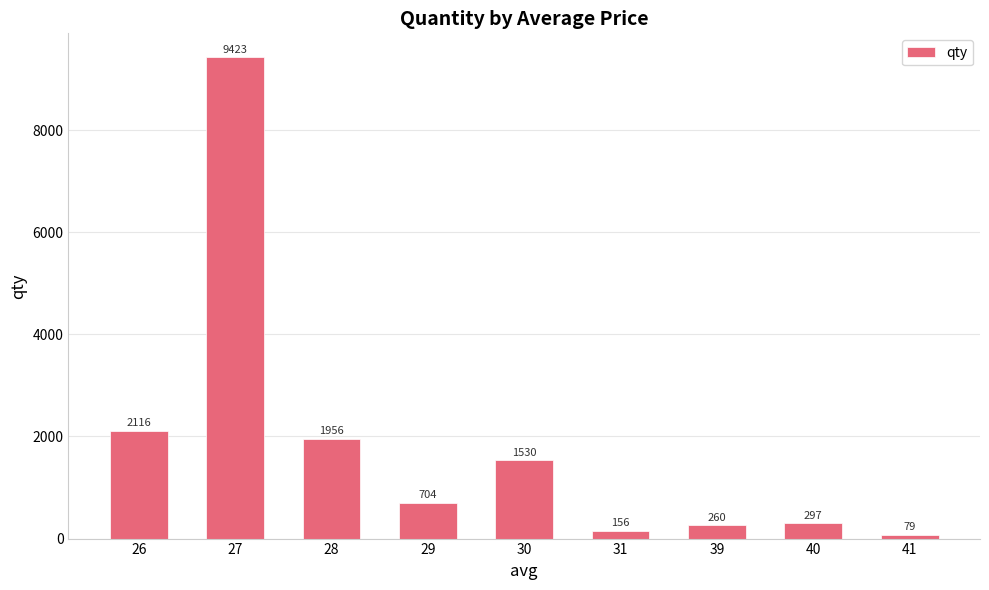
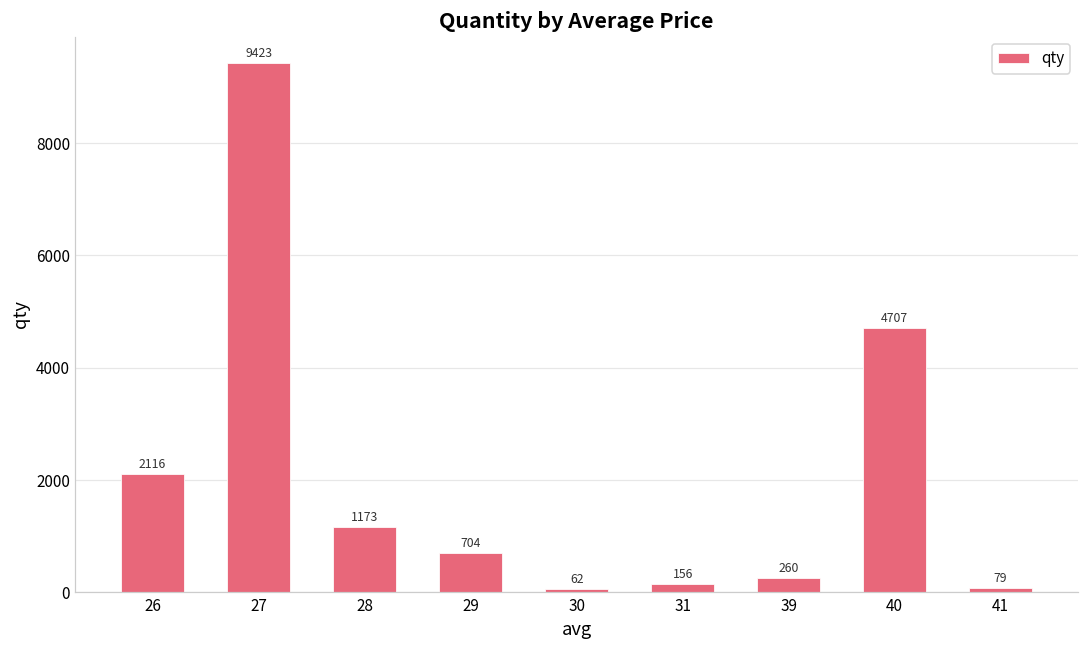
28: 1956 -> 1173
30: 1530 -> 62
40: 297 -> 4707
